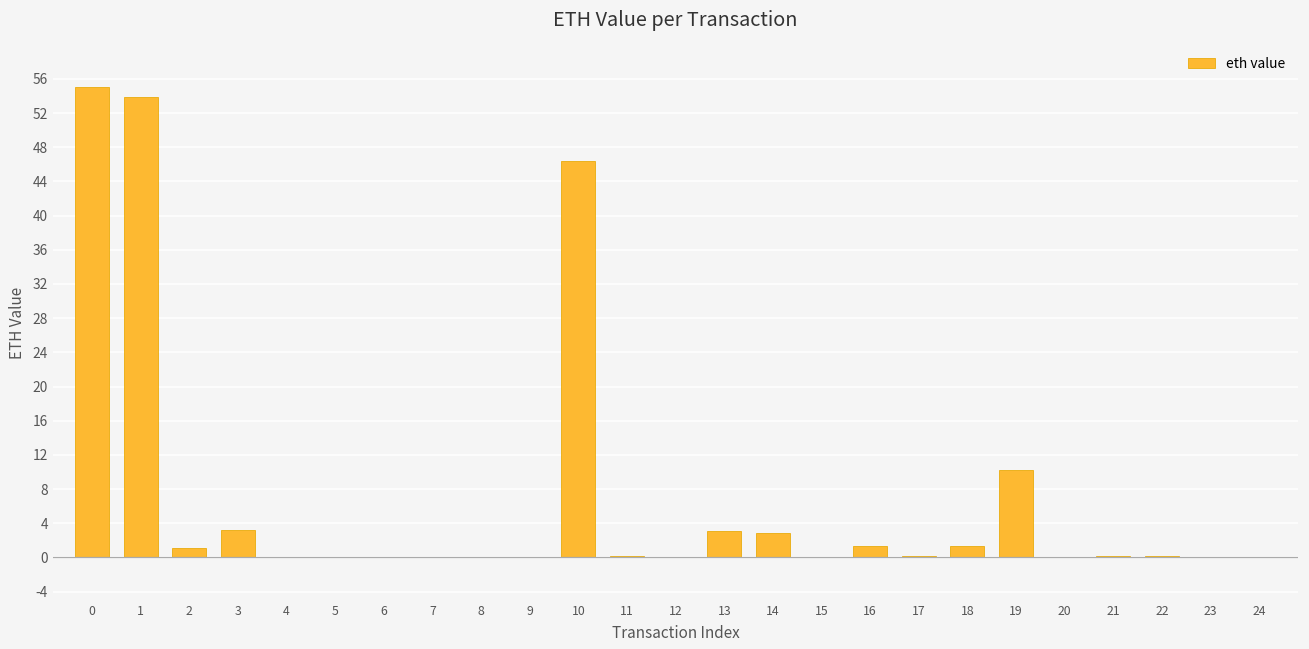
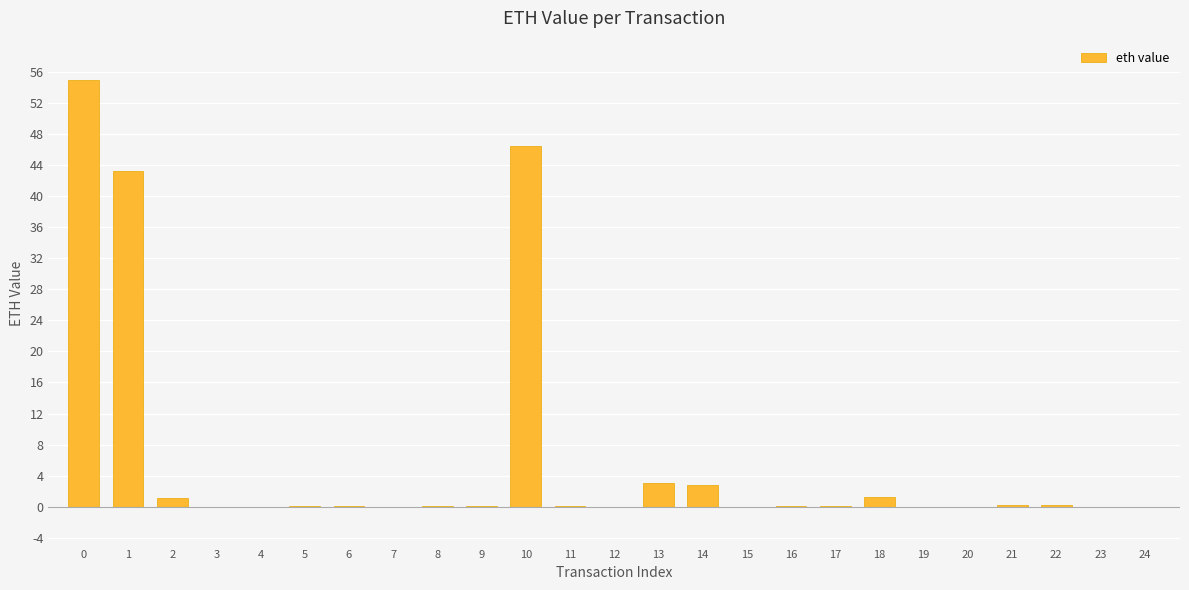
1: 54 -> 43
3: 3 -> 0
16: 1 -> 0
19: 10 -> 0
